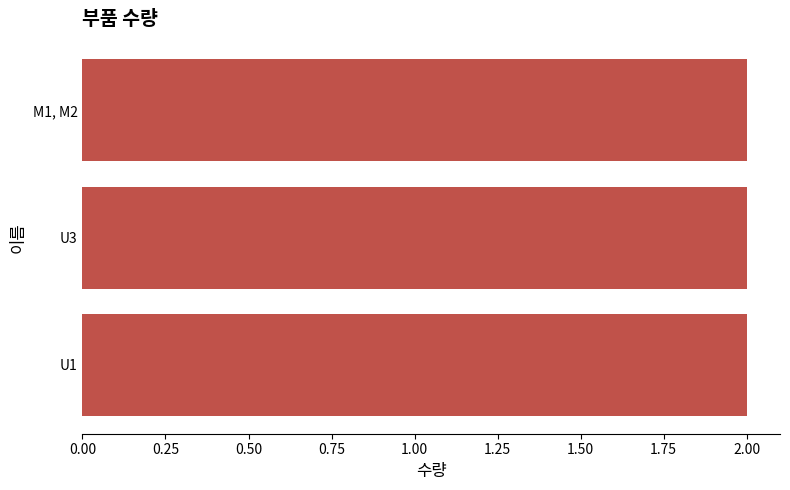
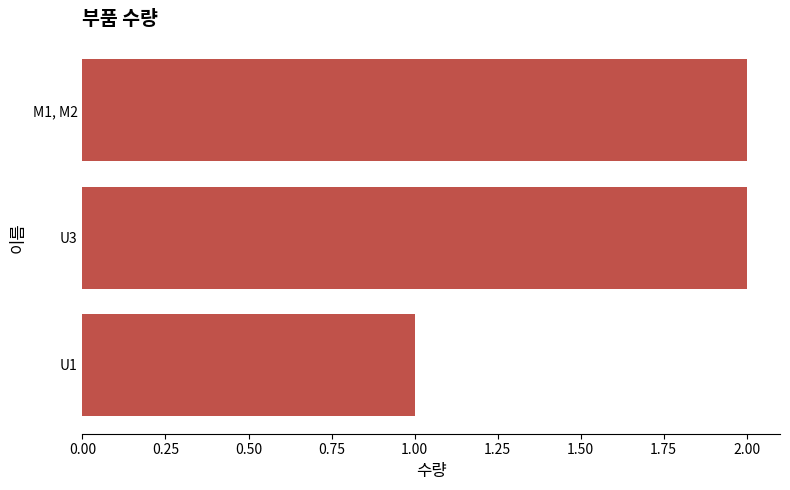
U1: 2 -> 1
